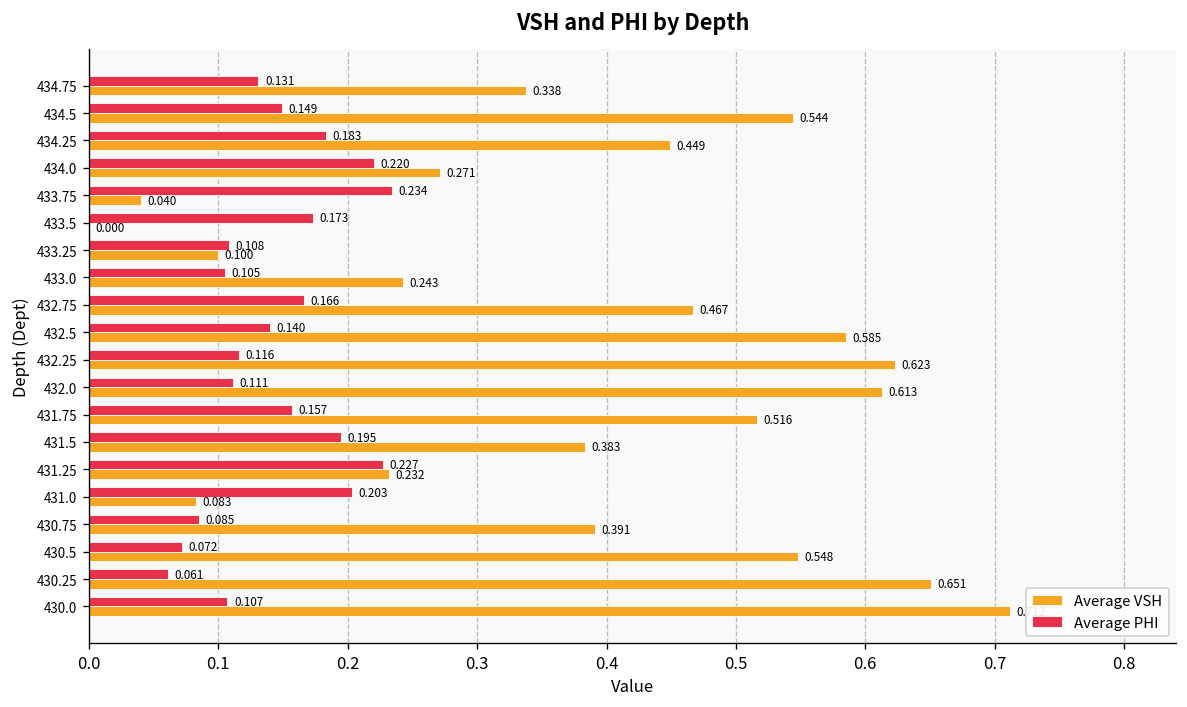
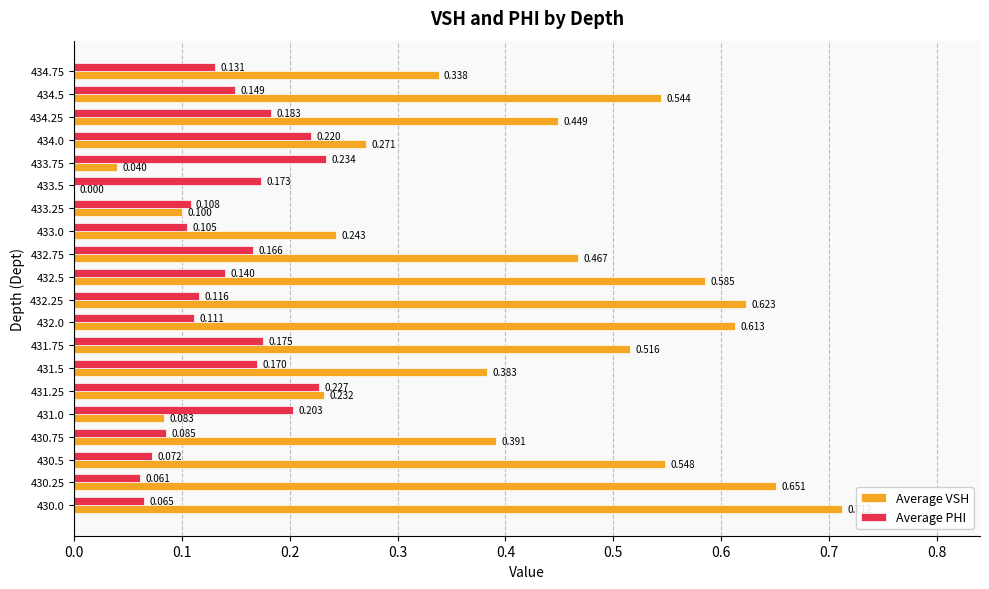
Average PHI, 431.75: 0.157 -> 0.175
Average PHI, 431.5: 0.195 -> 0.170
Average PHI, 430.0: 0.107 -> 0.065
